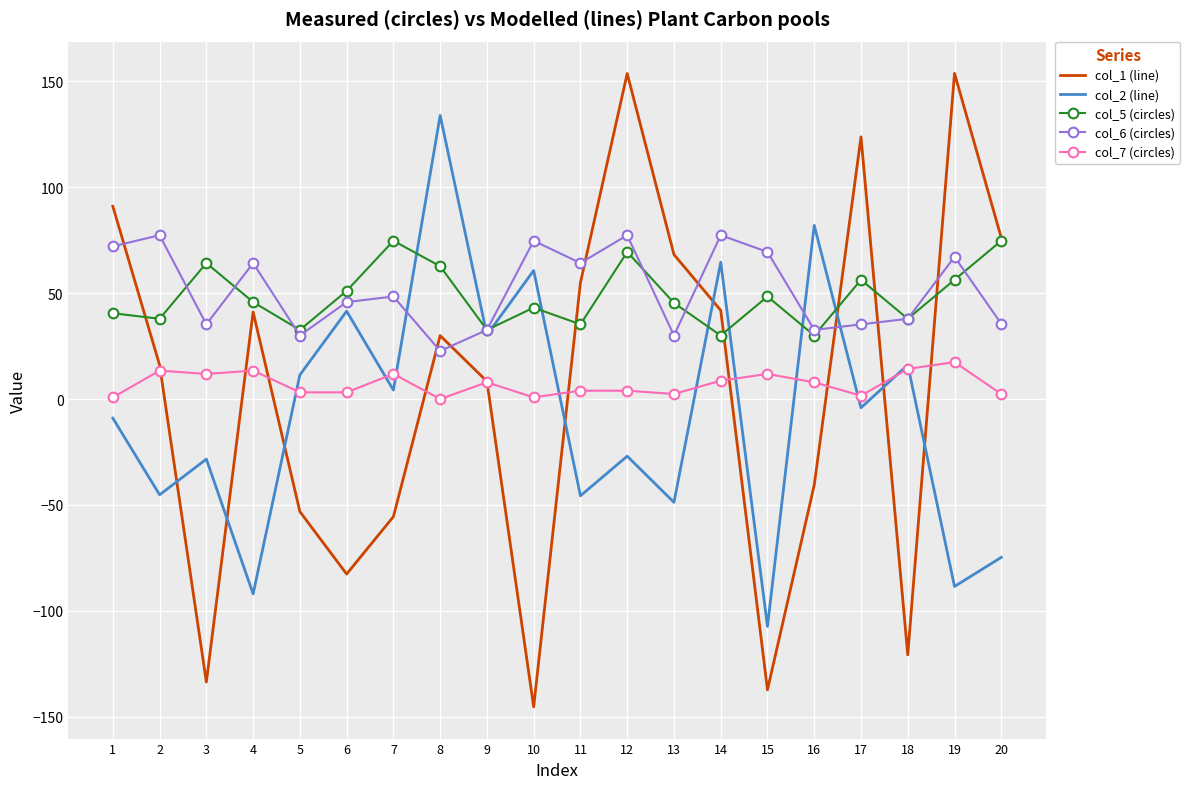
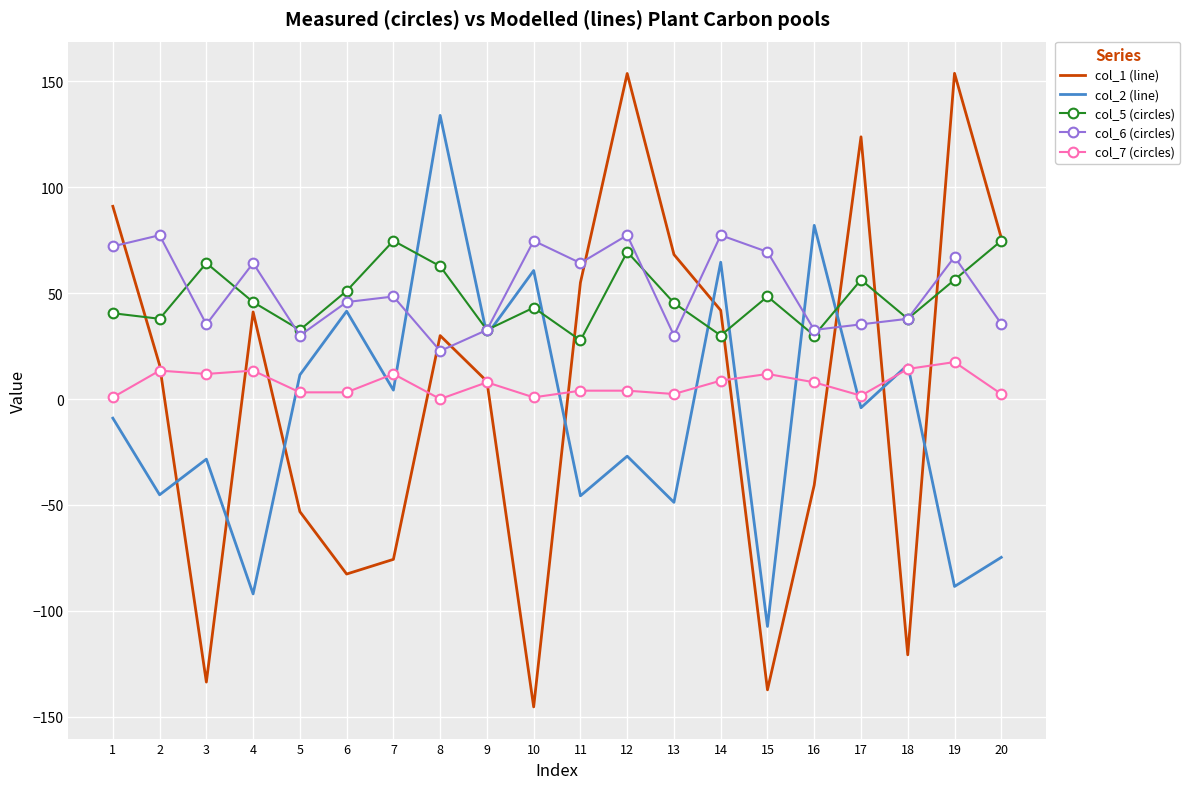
col_1 (line), 7: -56 -> -76
col_5 (circles), 11: 35 -> 28
